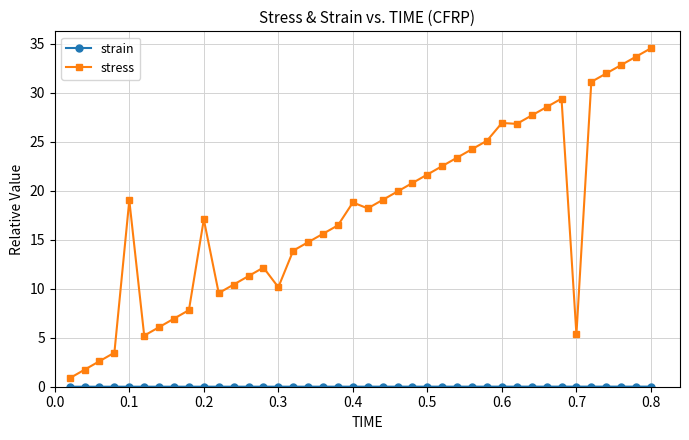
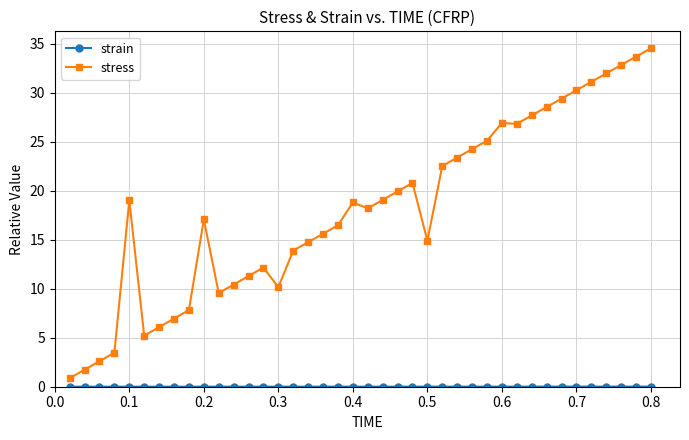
stress, 0.5: 22 -> 15
stress, 0.7: 5 -> 30
